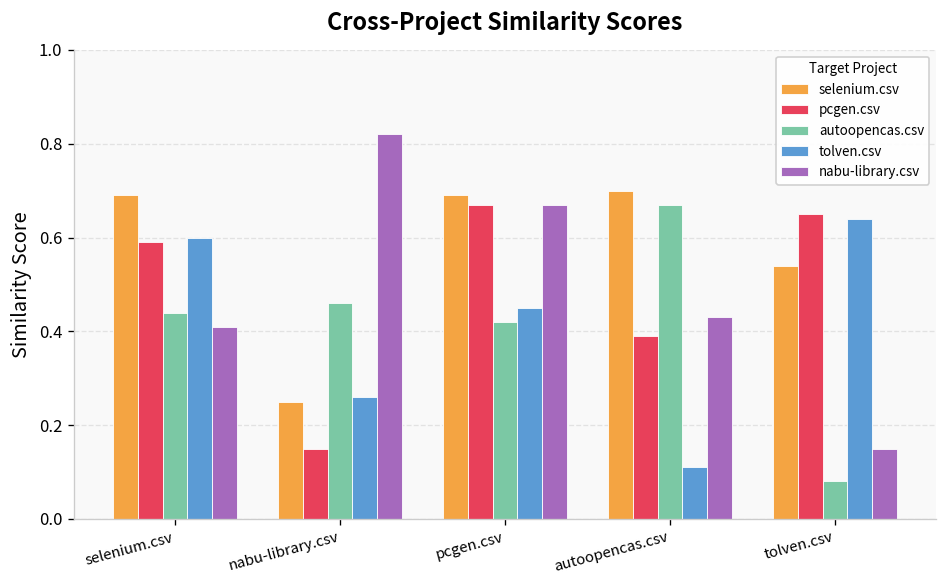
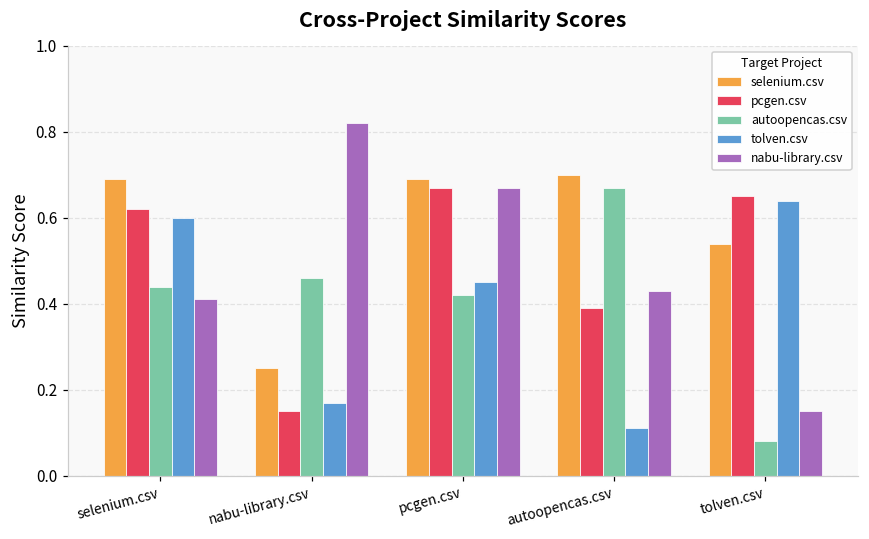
pcgen.csv, selenium.csv: 0.59 -> 0.62
tolven.csv, nabu-library.csv: 0.26 -> 0.17
